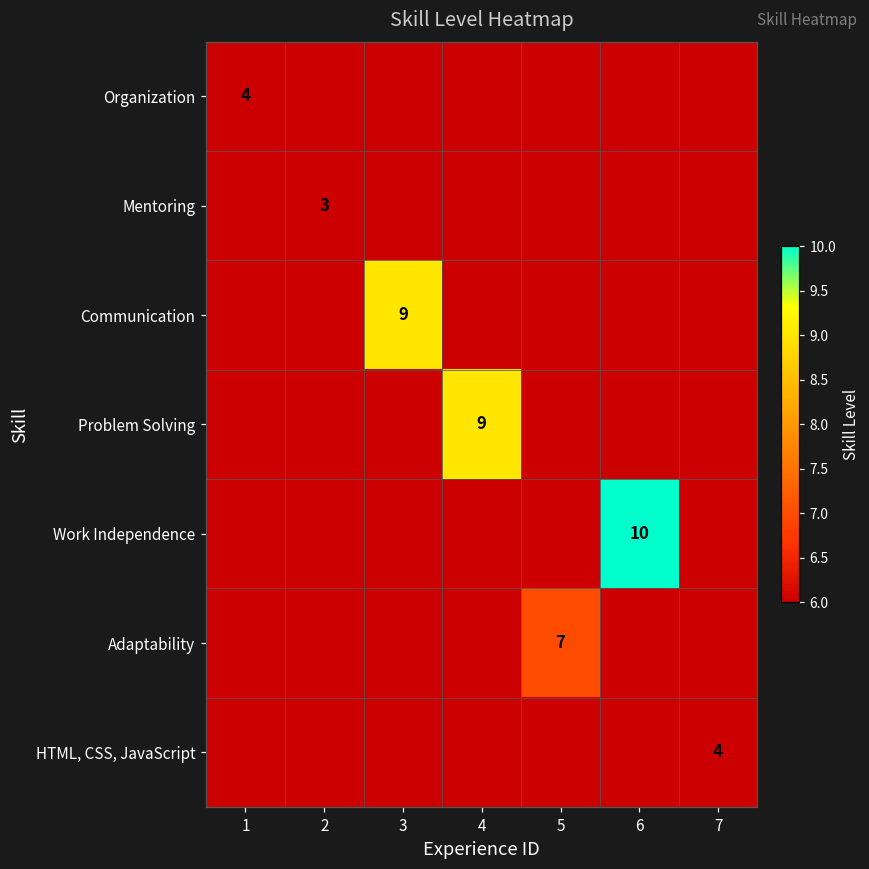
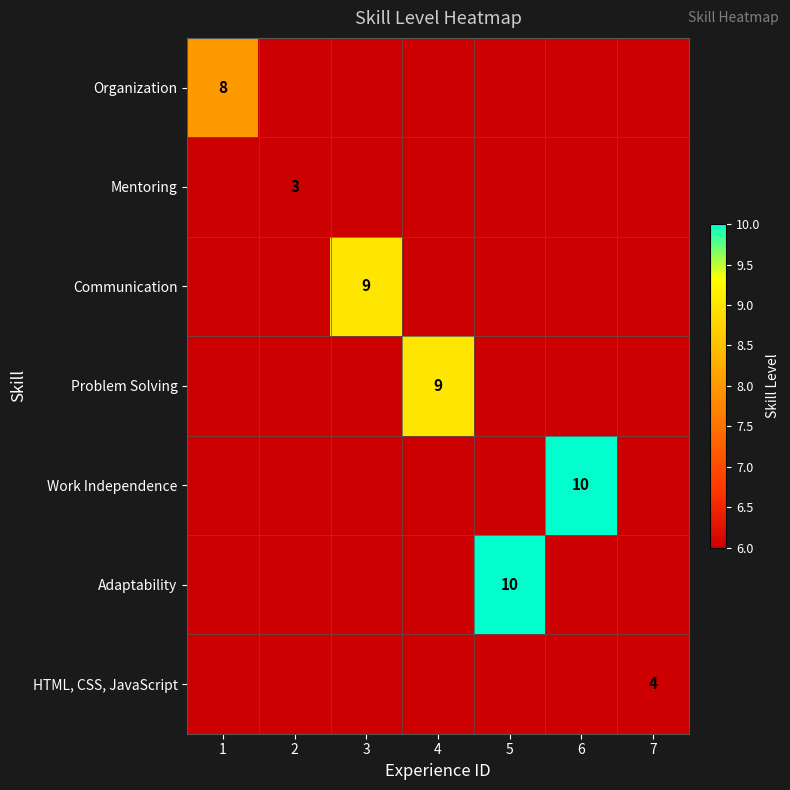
Organization, 1: 4 -> 8
Adaptability, 5: 7 -> 10
